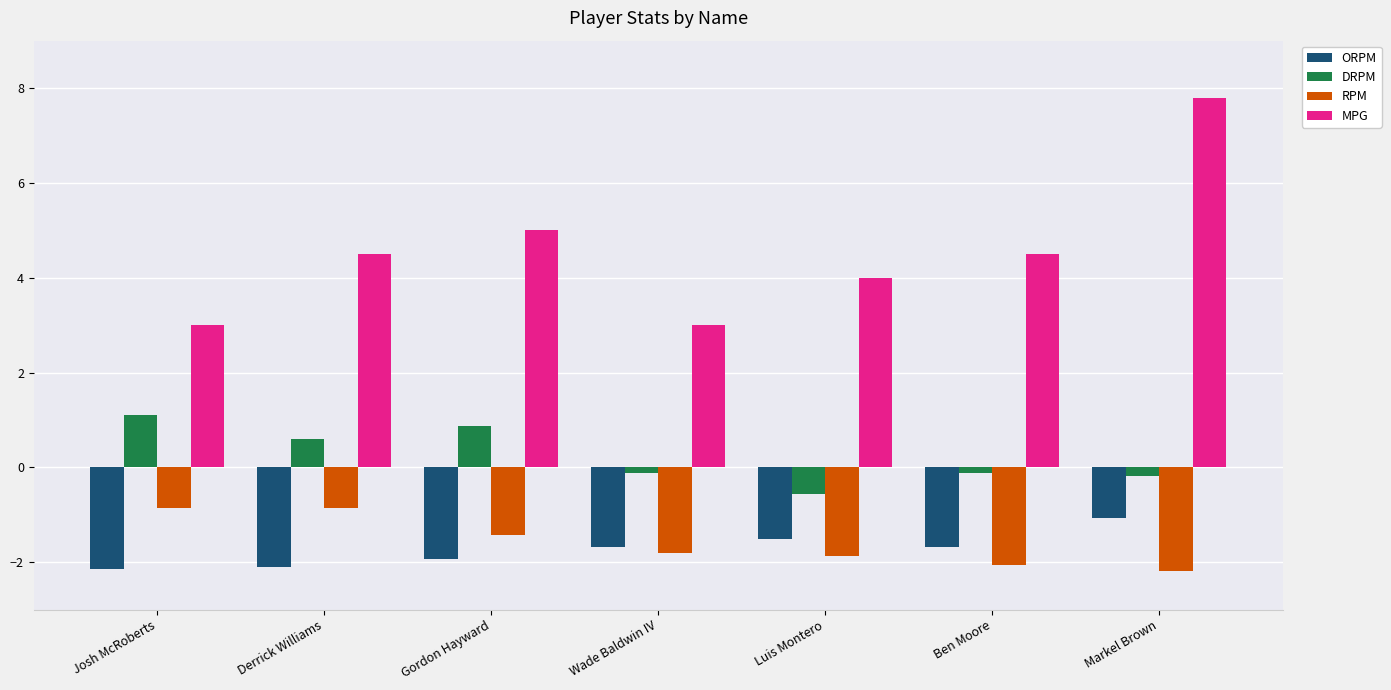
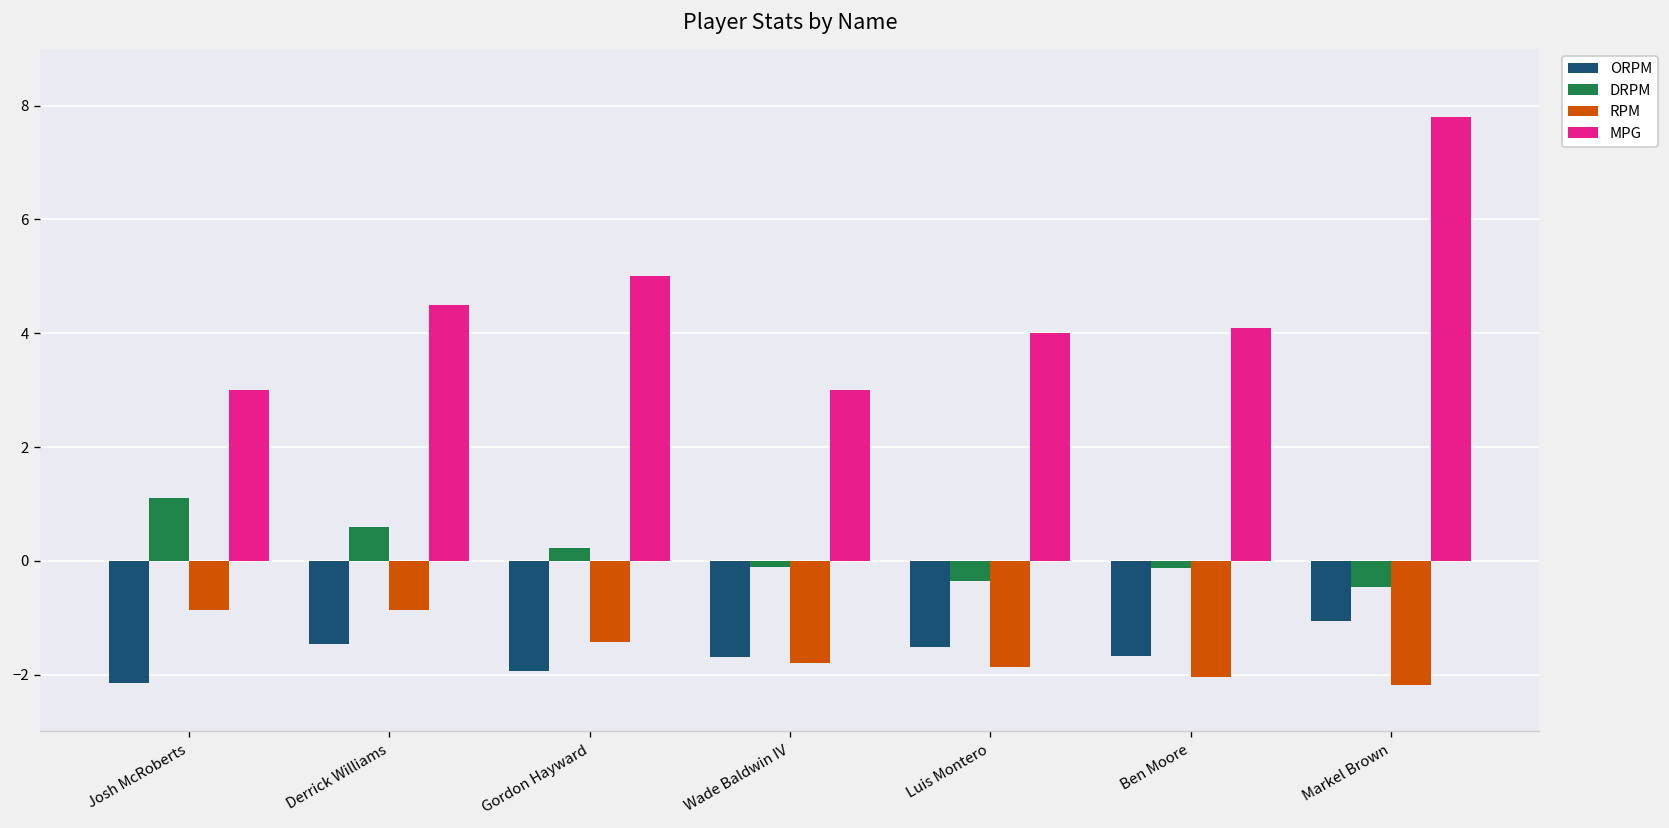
ORPM, Derrick Williams: -2.1 -> -1.5
DRPM, Gordon Hayward: 0.9 -> 0.2
DRPM, Luis Montero: -0.6 -> -0.4
MPG, Ben Moore: 4.5 -> 4.1
DRPM, Markel Brown: -0.2 -> -0.5
